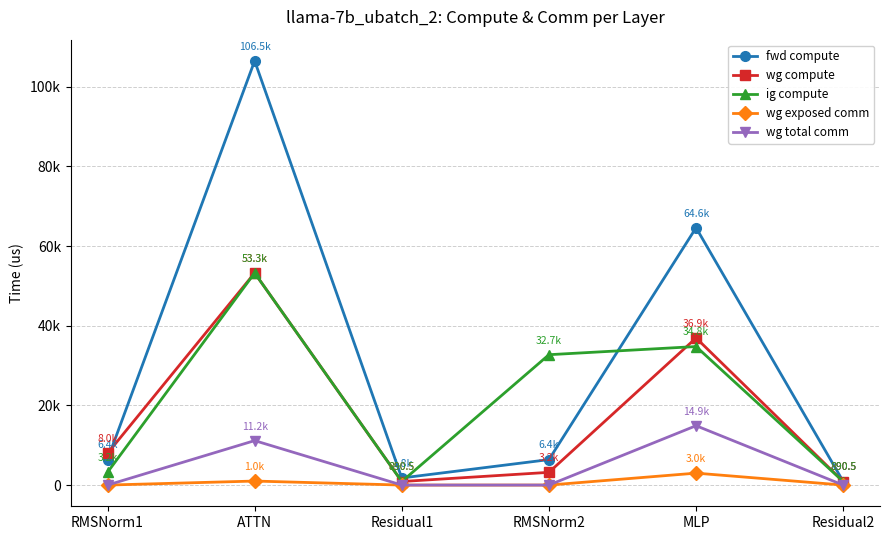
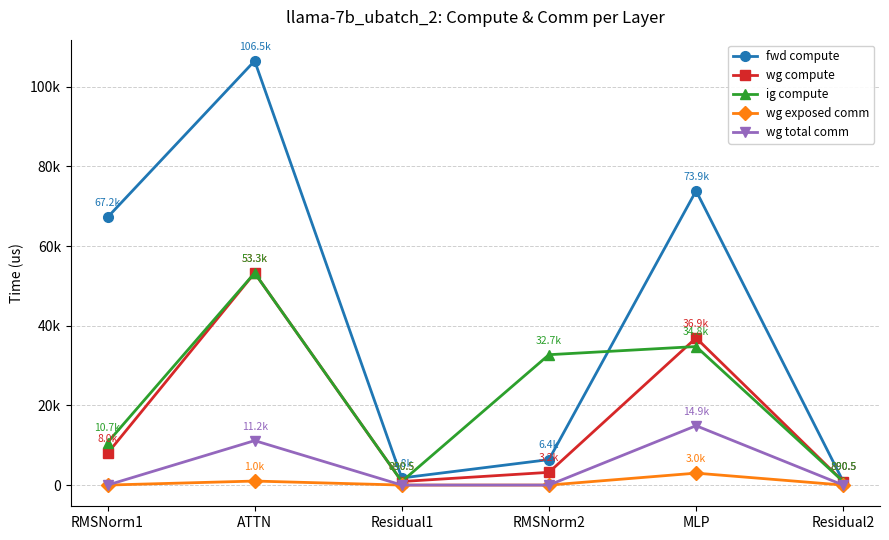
fwd compute, RMSNorm1: 6.4k -> 67.2k
ig compute, RMSNorm1: 3.2k -> 10.7k
fwd compute, MLP: 64.6k -> 73.9k
